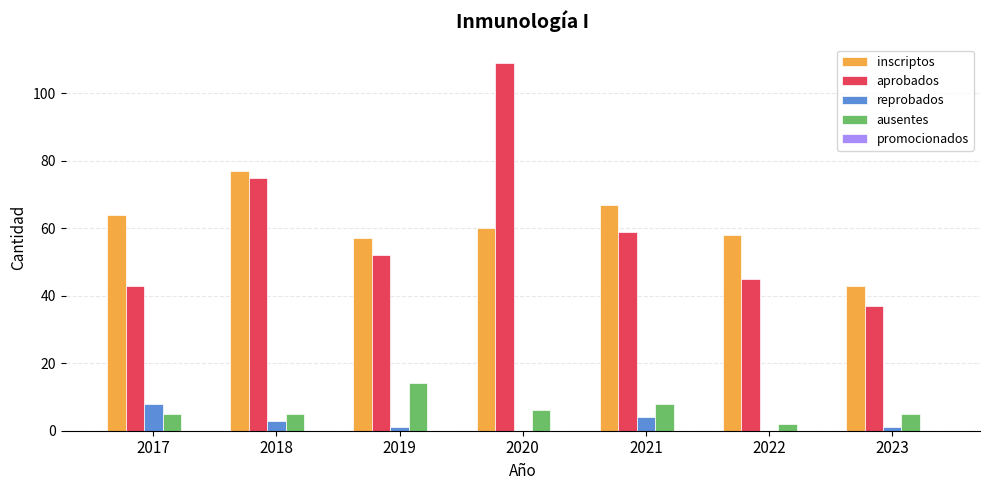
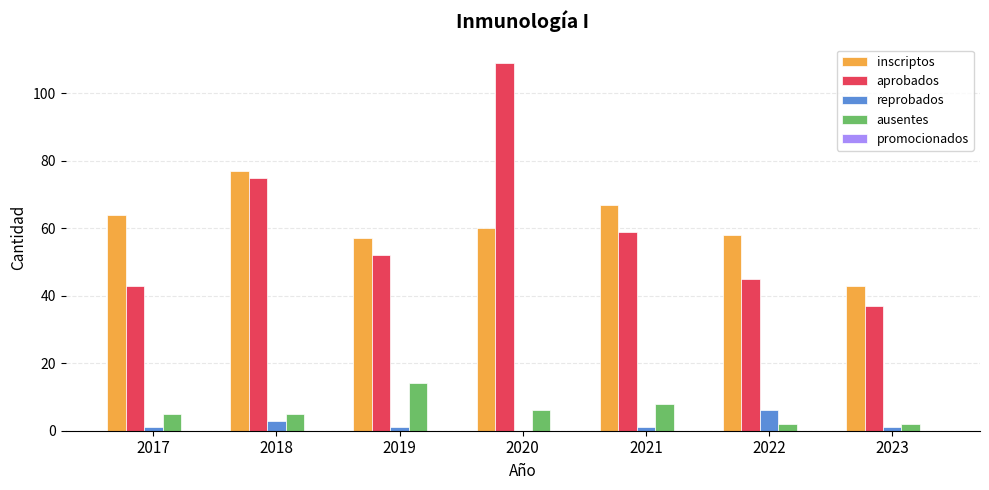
reprobados, 2017: 8 -> 1
reprobados, 2021: 4 -> 1
reprobados, 2022: 0 -> 6
ausentes, 2023: 5 -> 2
